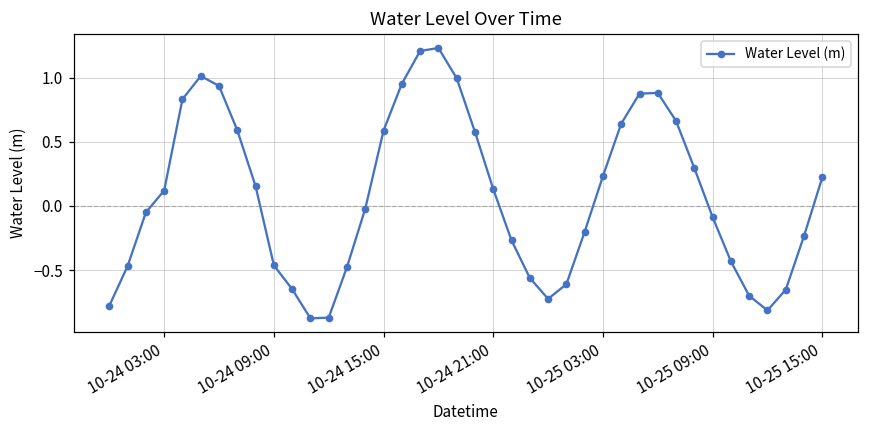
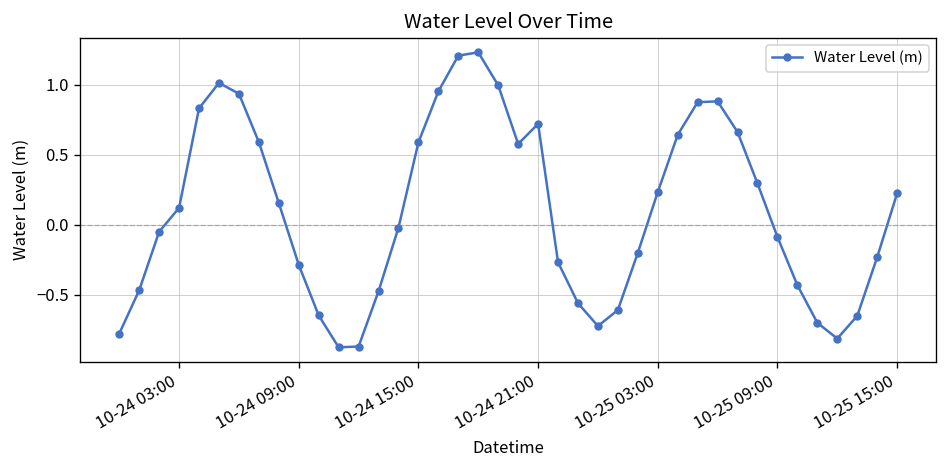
10-24 09:00: -0.46 -> -0.29
10-24 21:00: 0.13 -> 0.72
